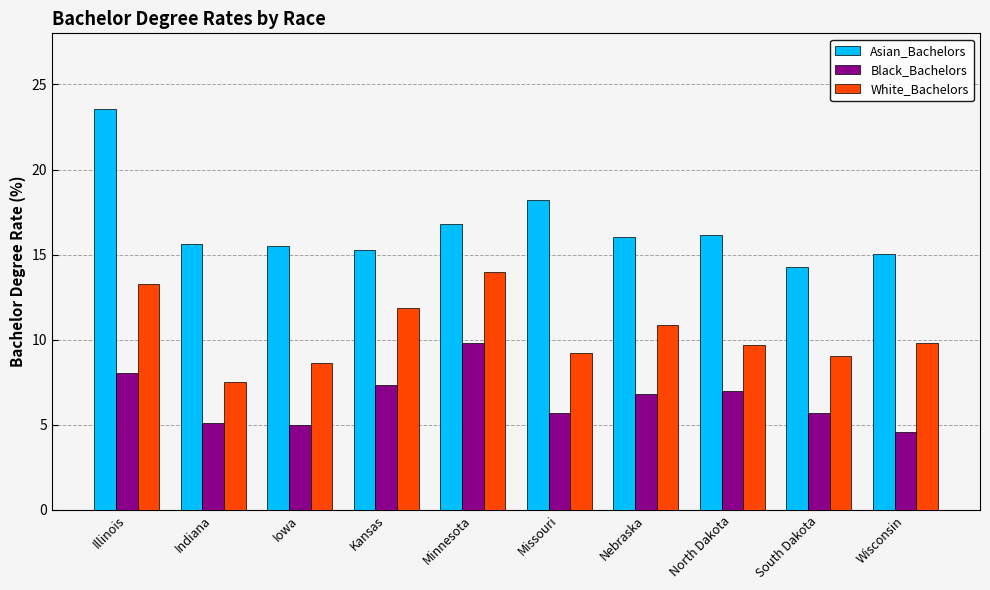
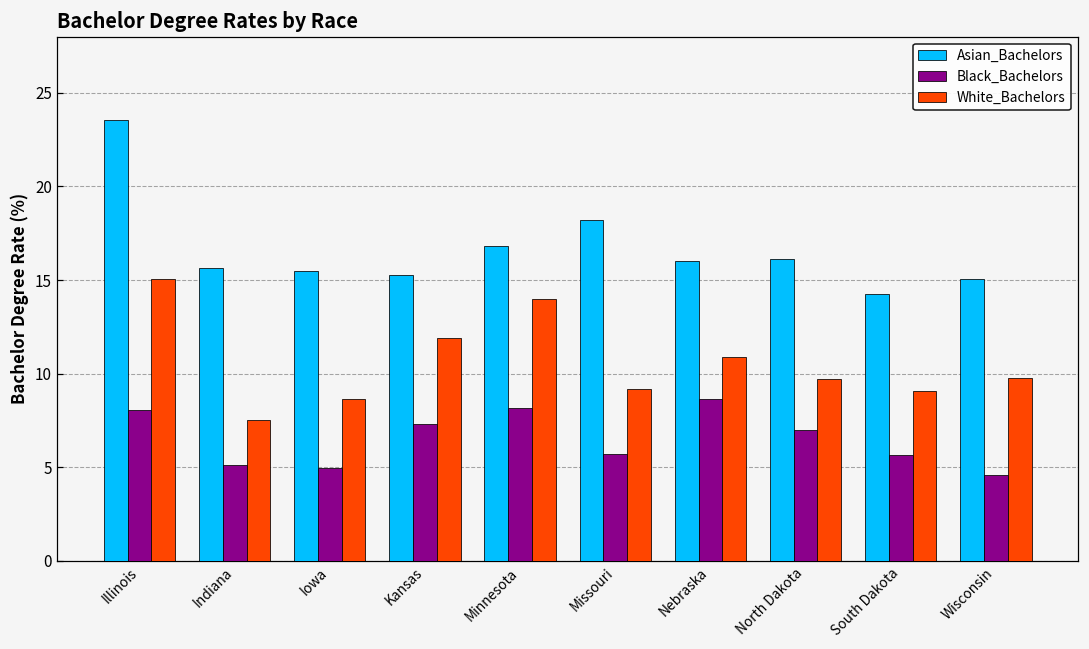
White_Bachelors, Illinois: 13.2 -> 15.1
Black_Bachelors, Minnesota: 9.8 -> 8.2
Black_Bachelors, Nebraska: 6.8 -> 8.6
